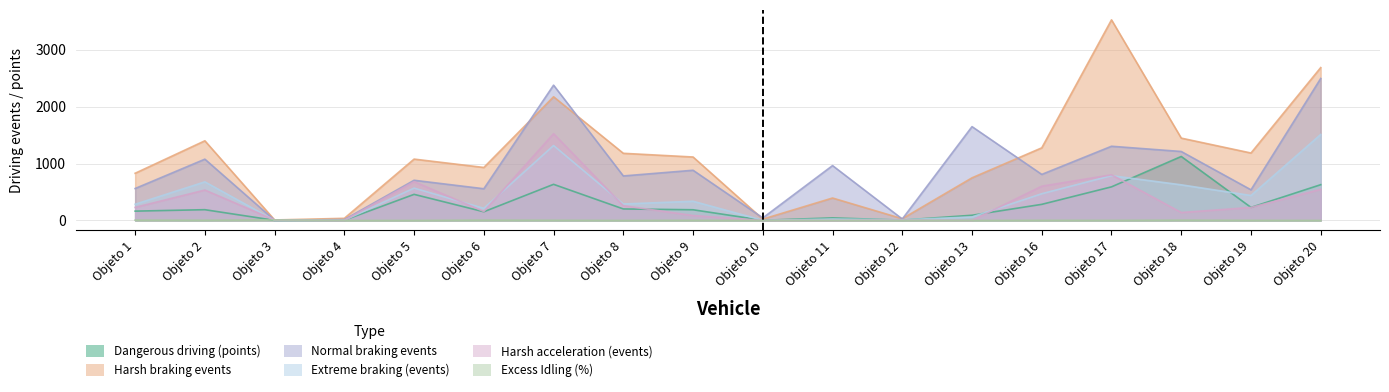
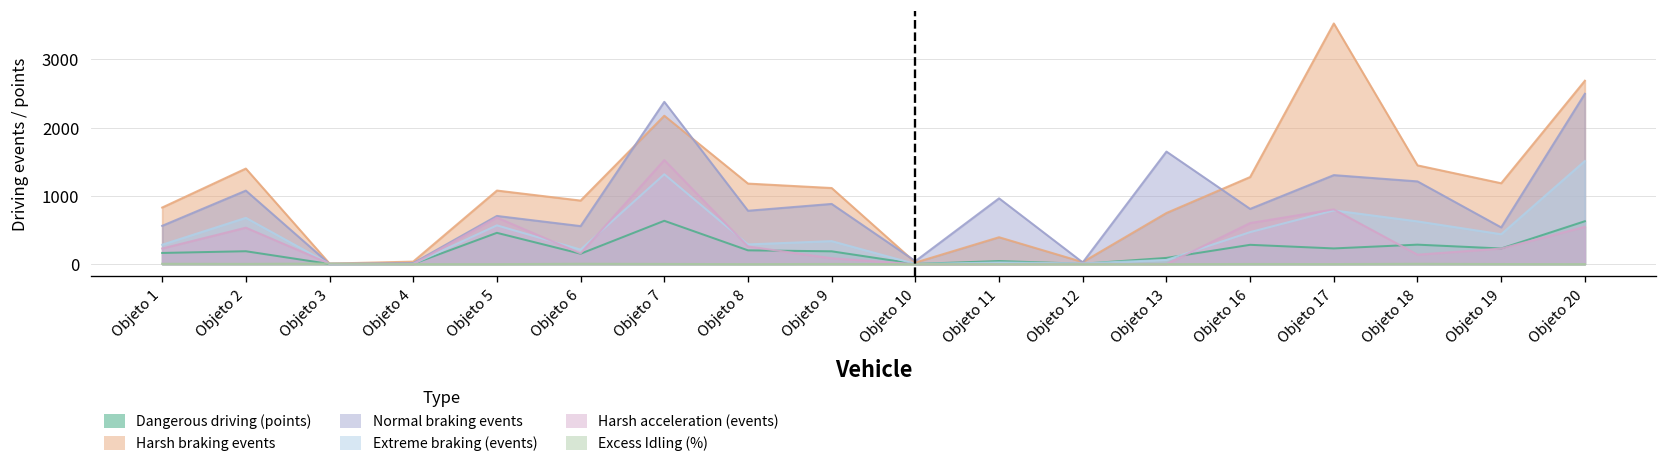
Dangerous driving (points), Objeto 17: 600 -> 200
Dangerous driving (points), Objeto 18: 1100 -> 300
